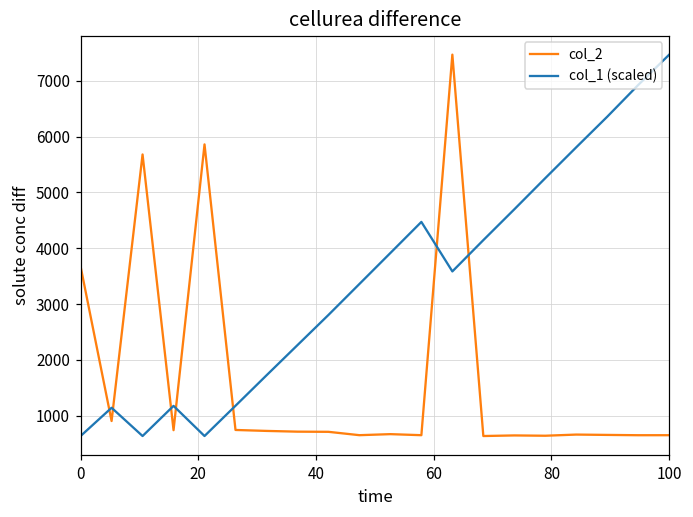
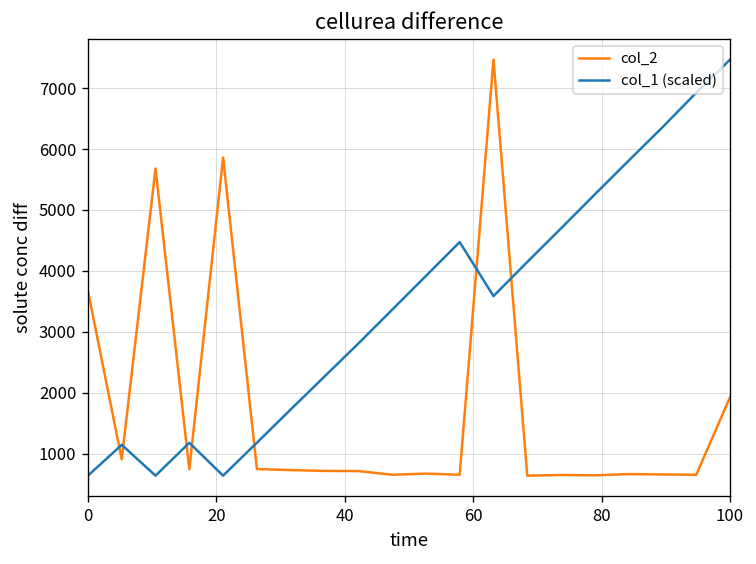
col_2, 100: 700 -> 1900
